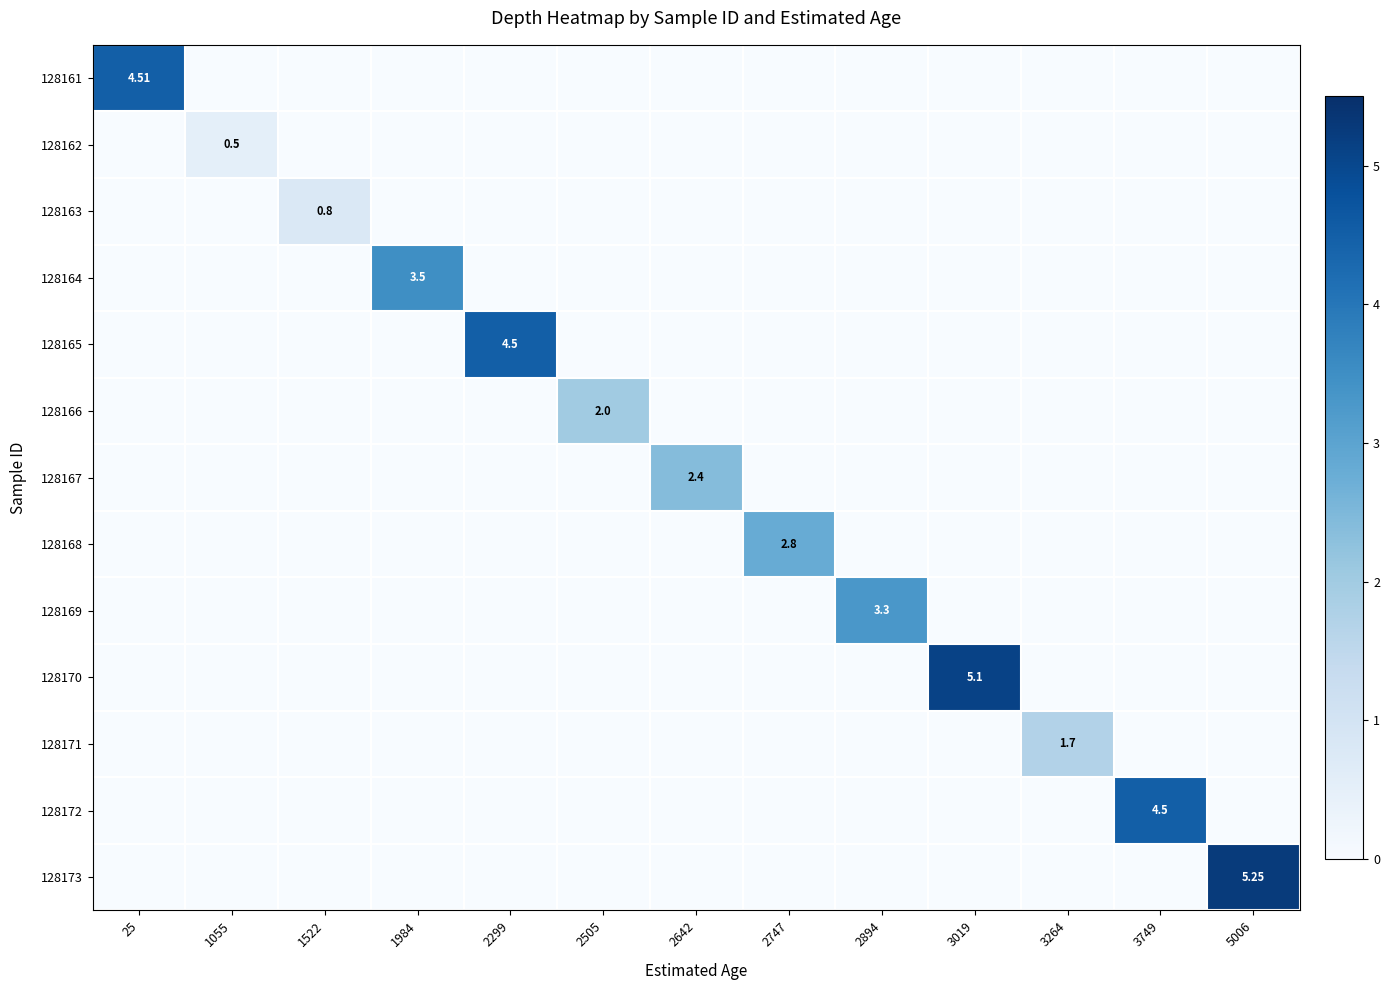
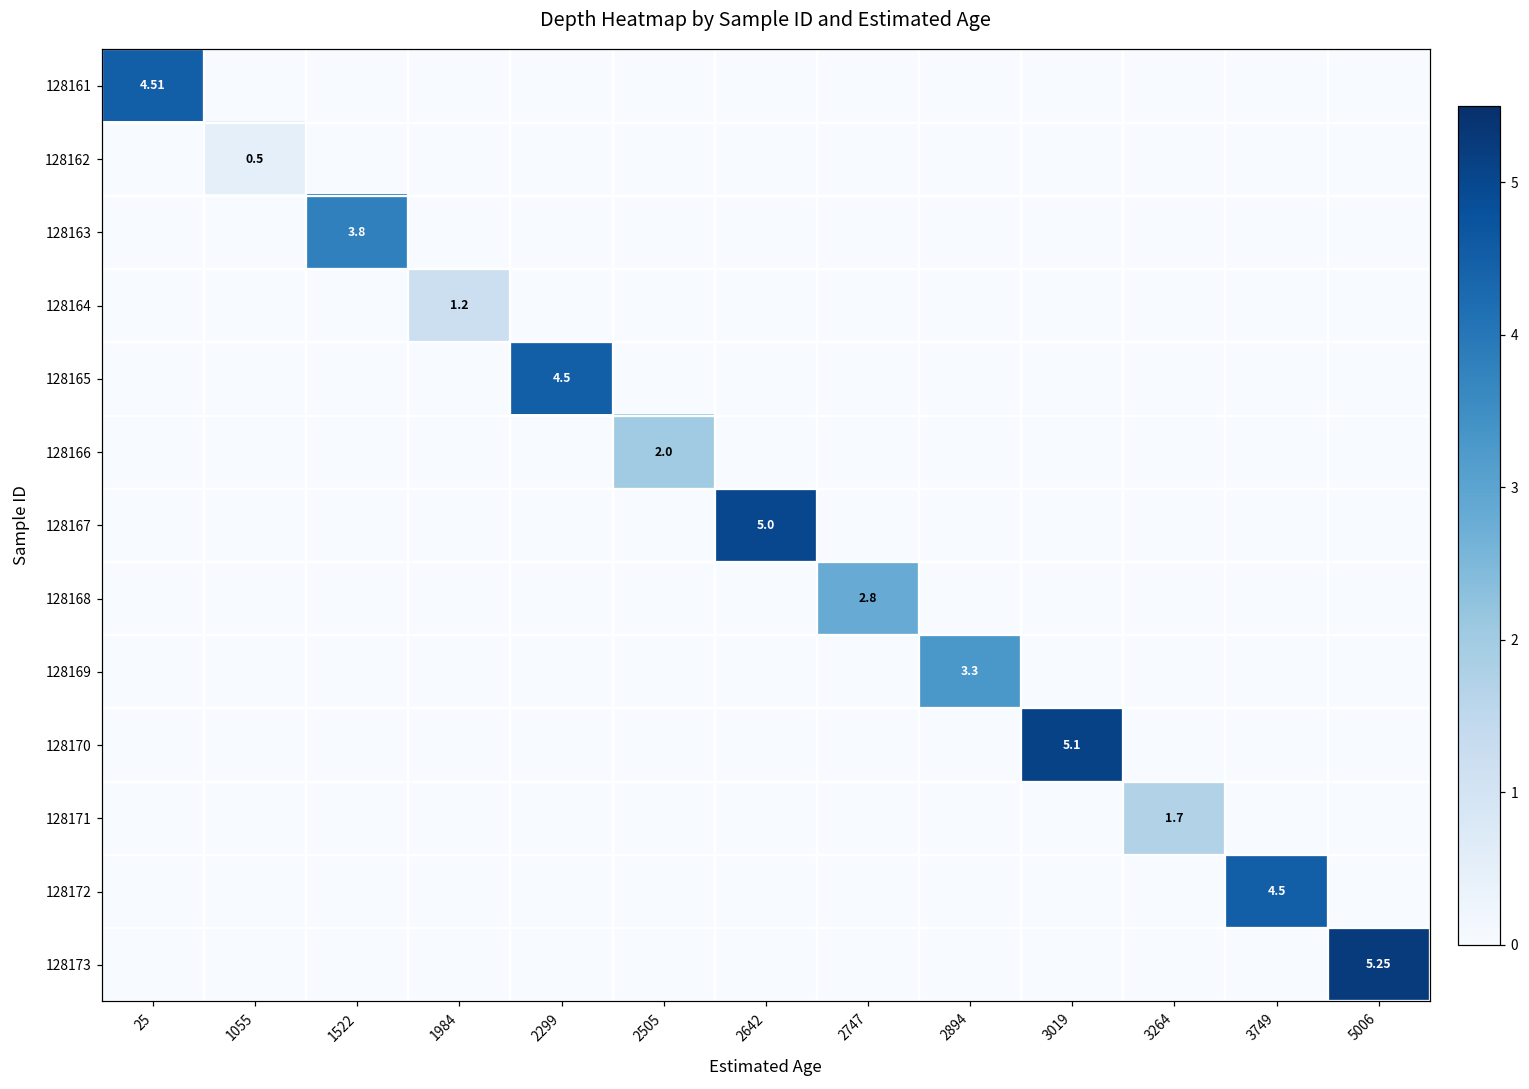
128163, 1522: 0.8 -> 3.8
128164, 1984: 3.5 -> 1.2
128167, 2642: 2.4 -> 5.0
